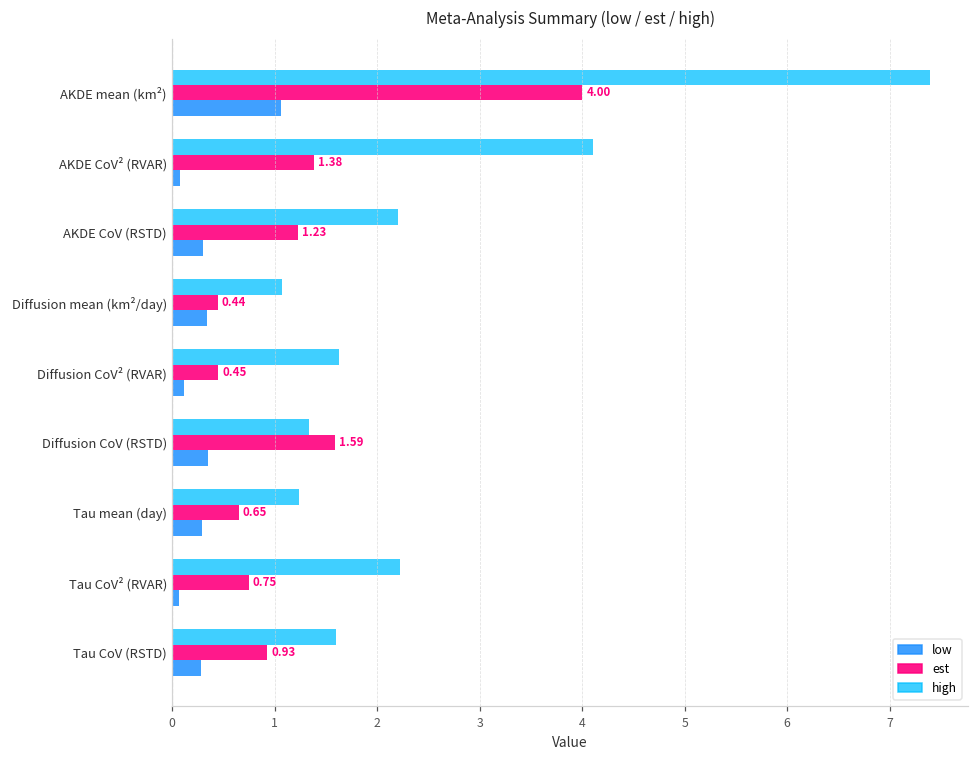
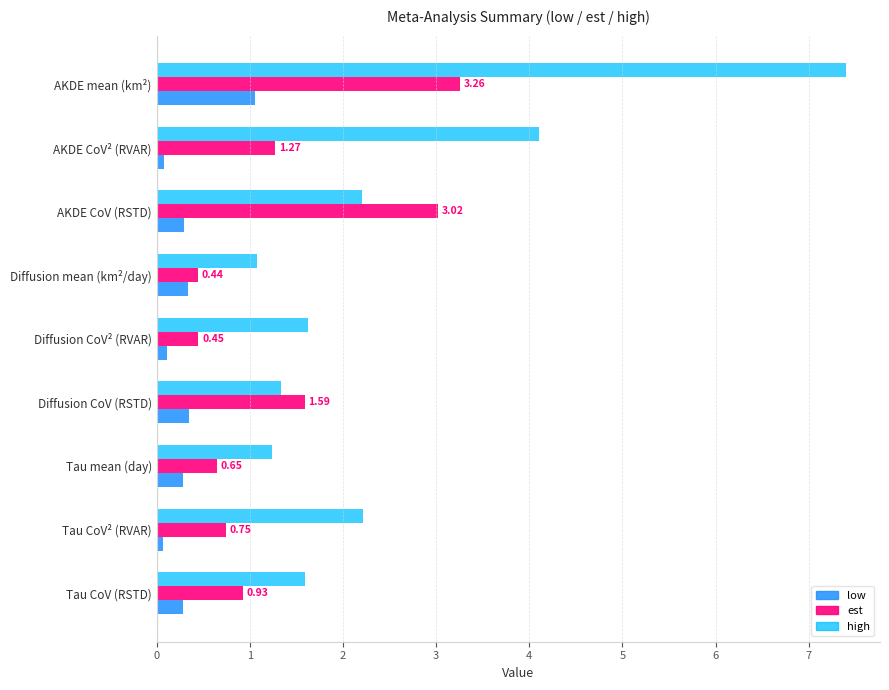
est, AKDE mean (km²): 4.00 -> 3.26
est, AKDE CoV² (RVAR): 1.38 -> 1.27
est, AKDE CoV (RSTD): 1.23 -> 3.02
